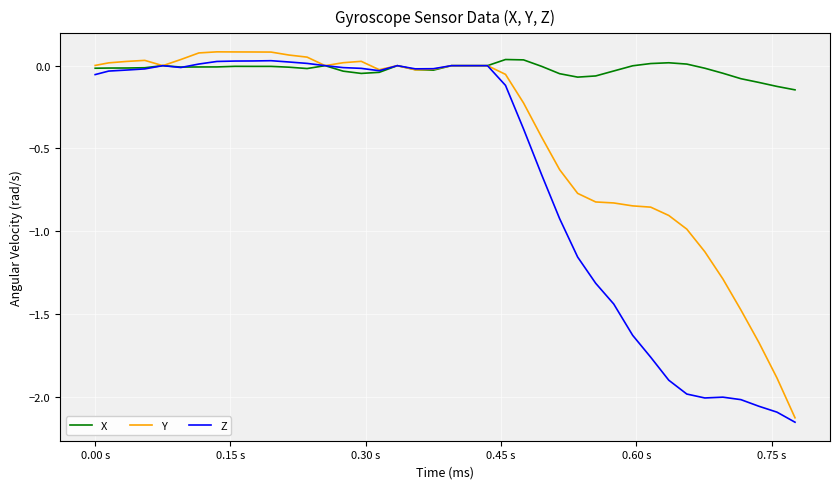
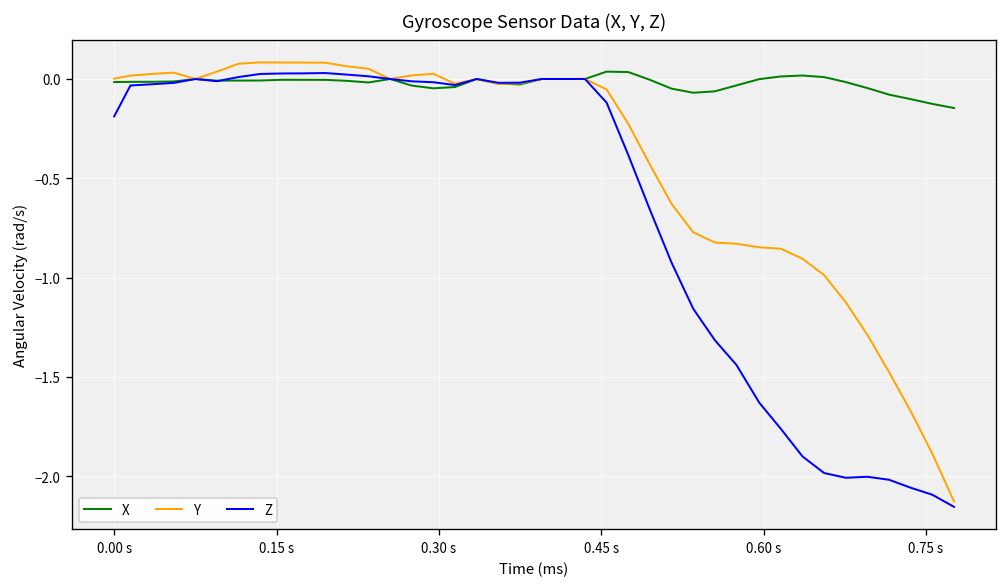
Z, 0.00 s: -0.05 -> -0.19
